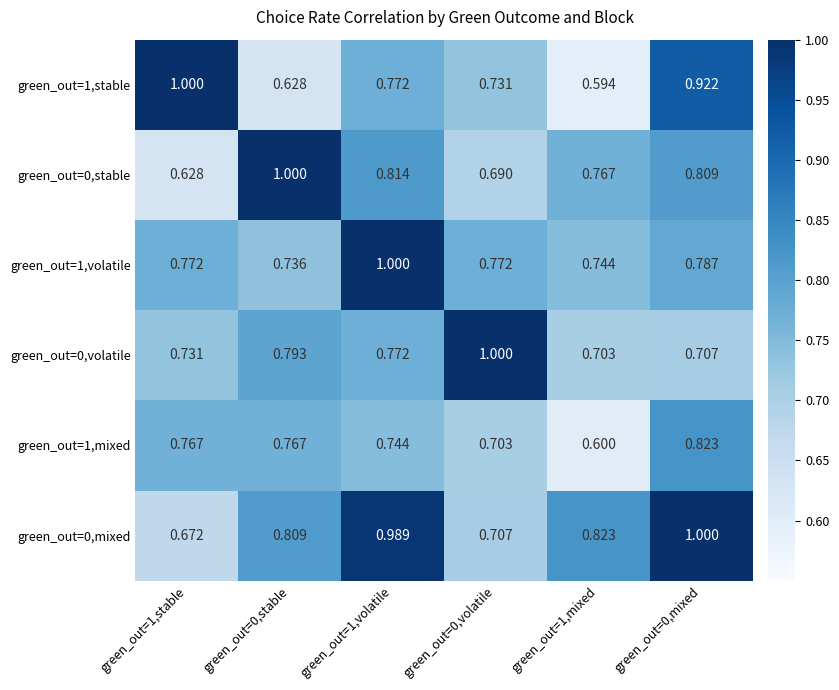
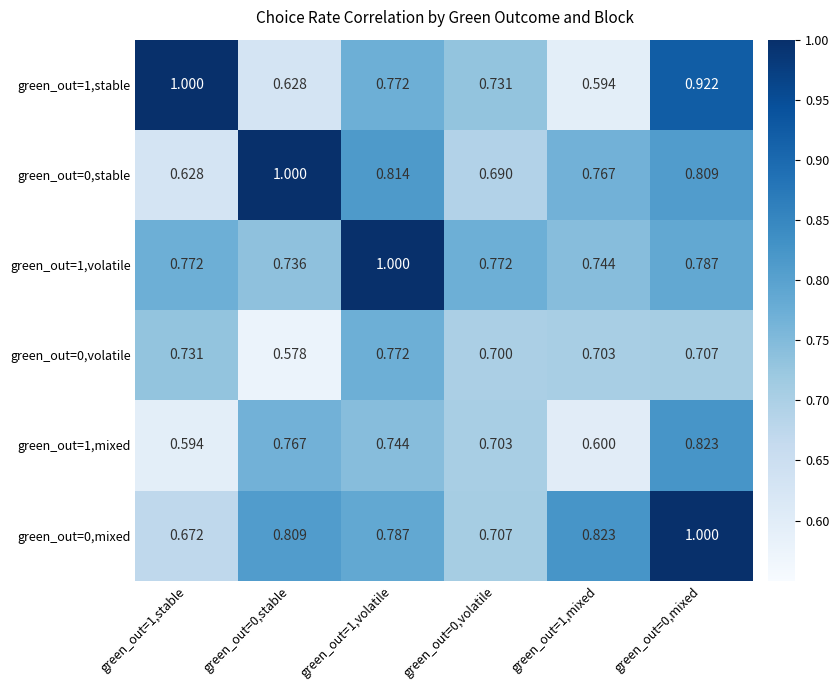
green_out=0,volatile, green_out=0,stable: 0.793 -> 0.578
green_out=0,volatile, green_out=0,volatile: 1.000 -> 0.700
green_out=1,mixed, green_out=1,stable: 0.767 -> 0.594
green_out=0,mixed, green_out=1,volatile: 0.989 -> 0.787
